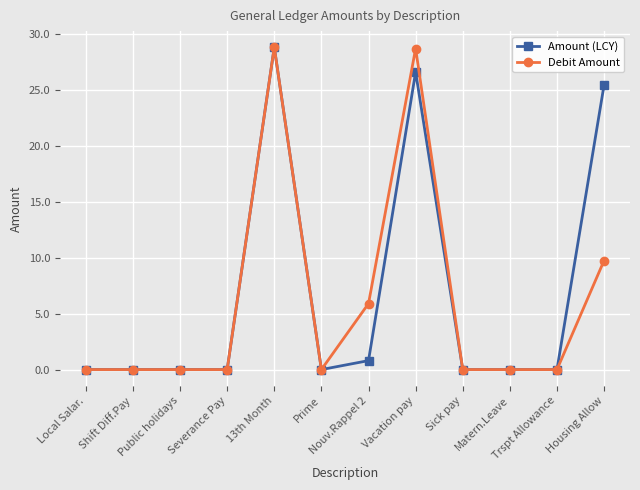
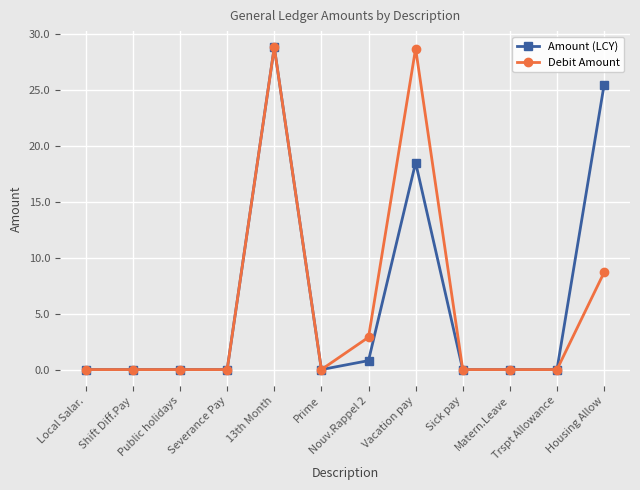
Debit Amount, Nouv.Rappel 2: 5.9 -> 2.9
Amount (LCY), Vacation pay: 26.6 -> 18.5
Debit Amount, Housing Allow: 9.8 -> 8.7
